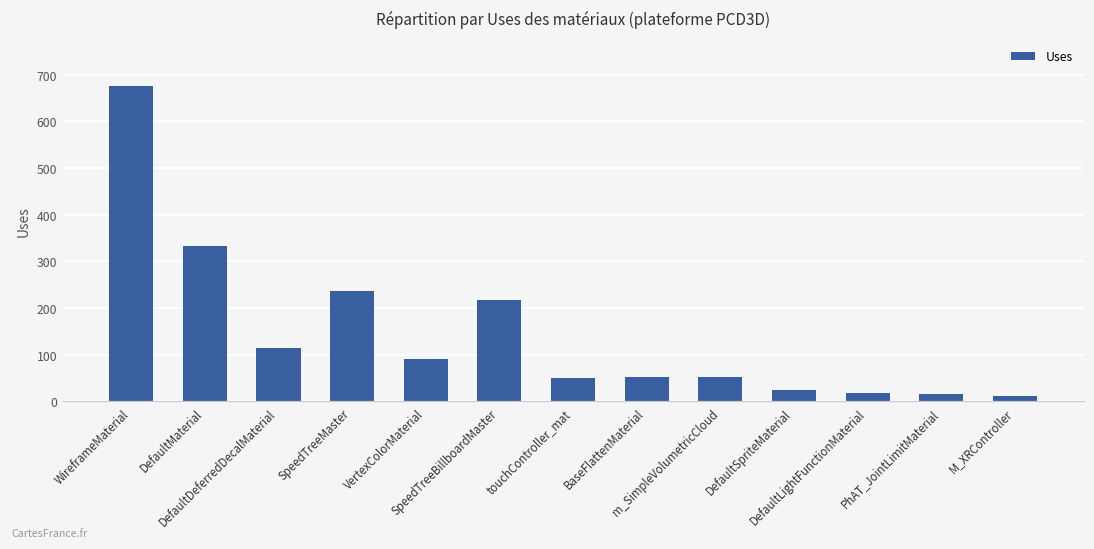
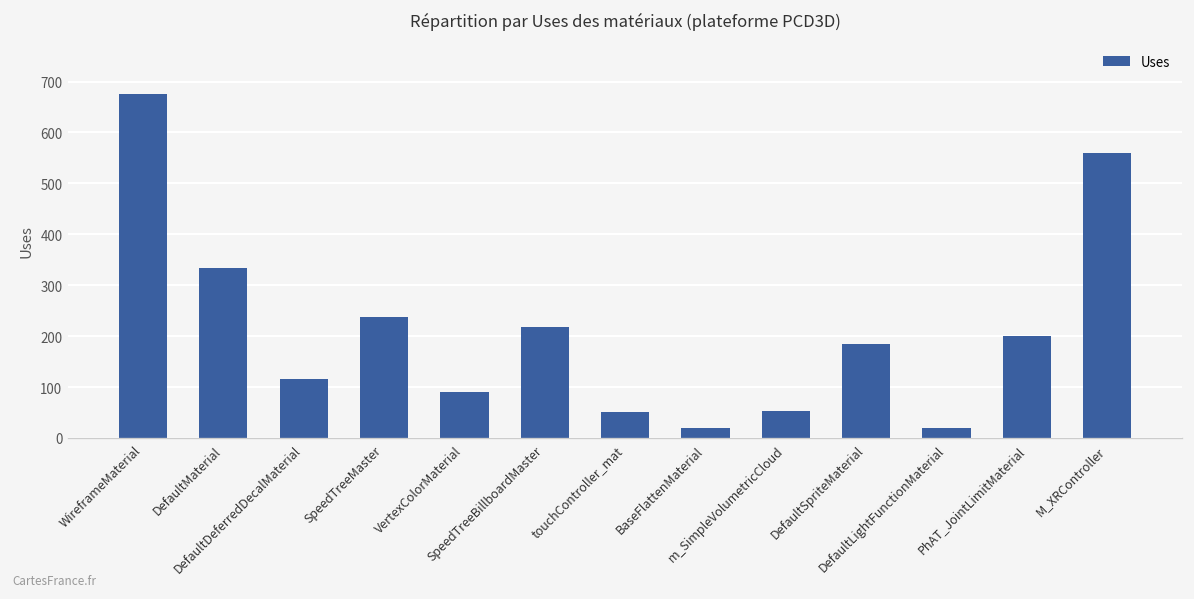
BaseFlattenMaterial: 50 -> 20
DefaultSpriteMaterial: 20 -> 180
PhAT_JointLimitMaterial: 20 -> 200
M_XRController: 10 -> 560
